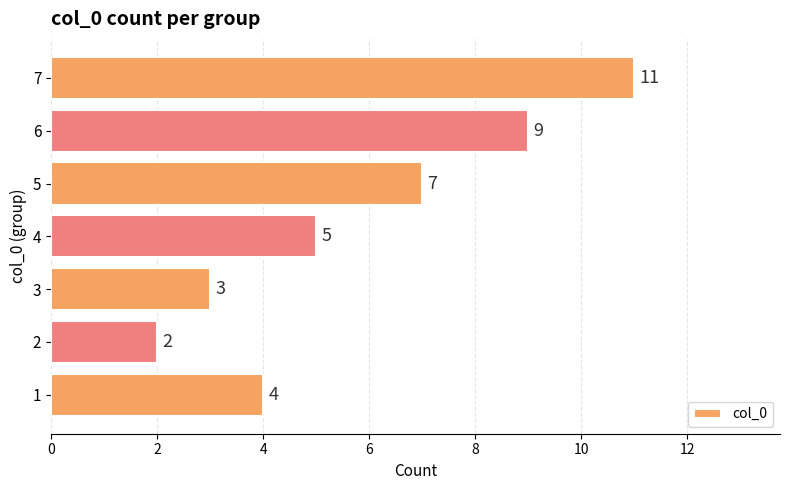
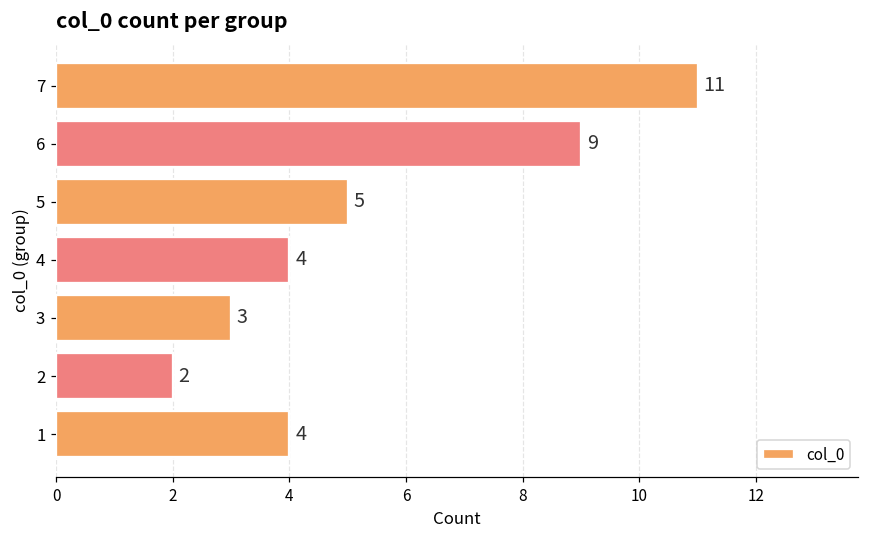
5: 7 -> 5
4: 5 -> 4
